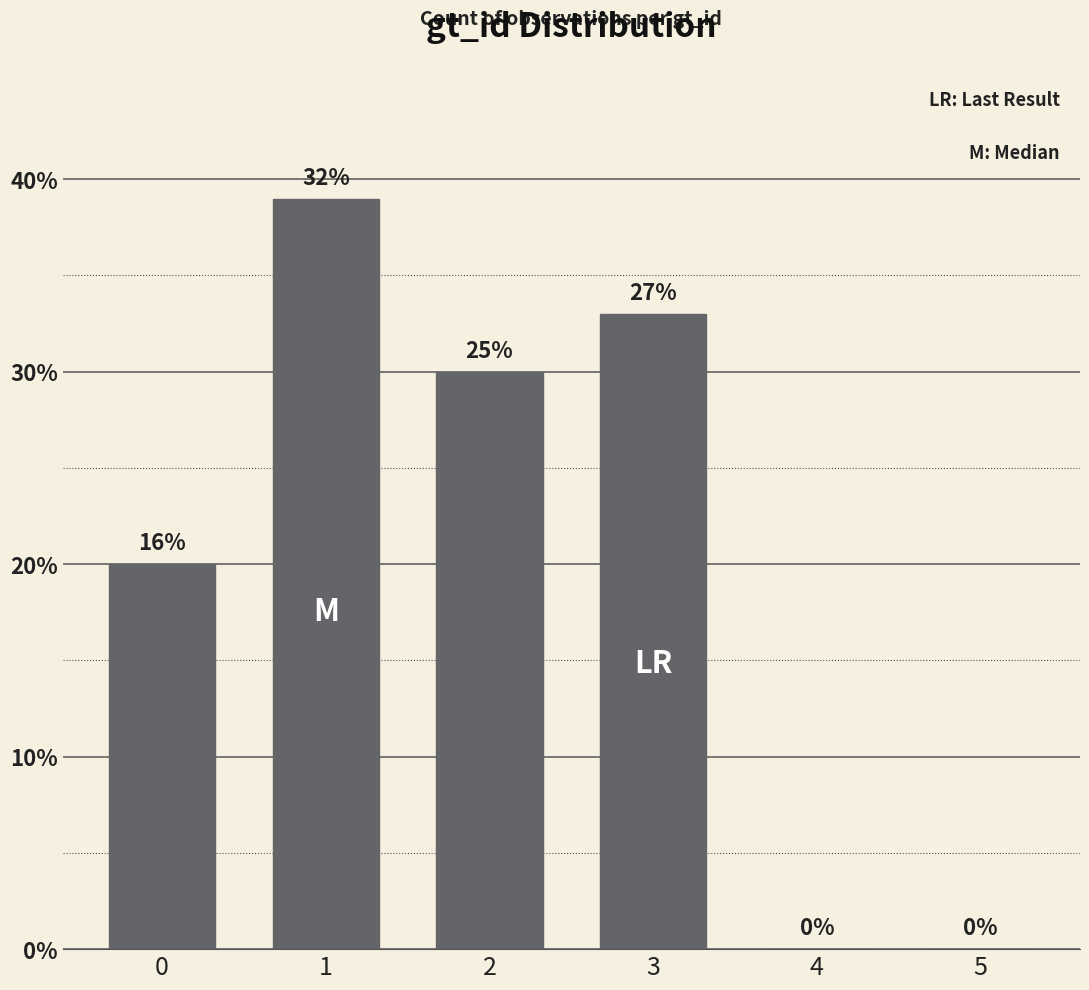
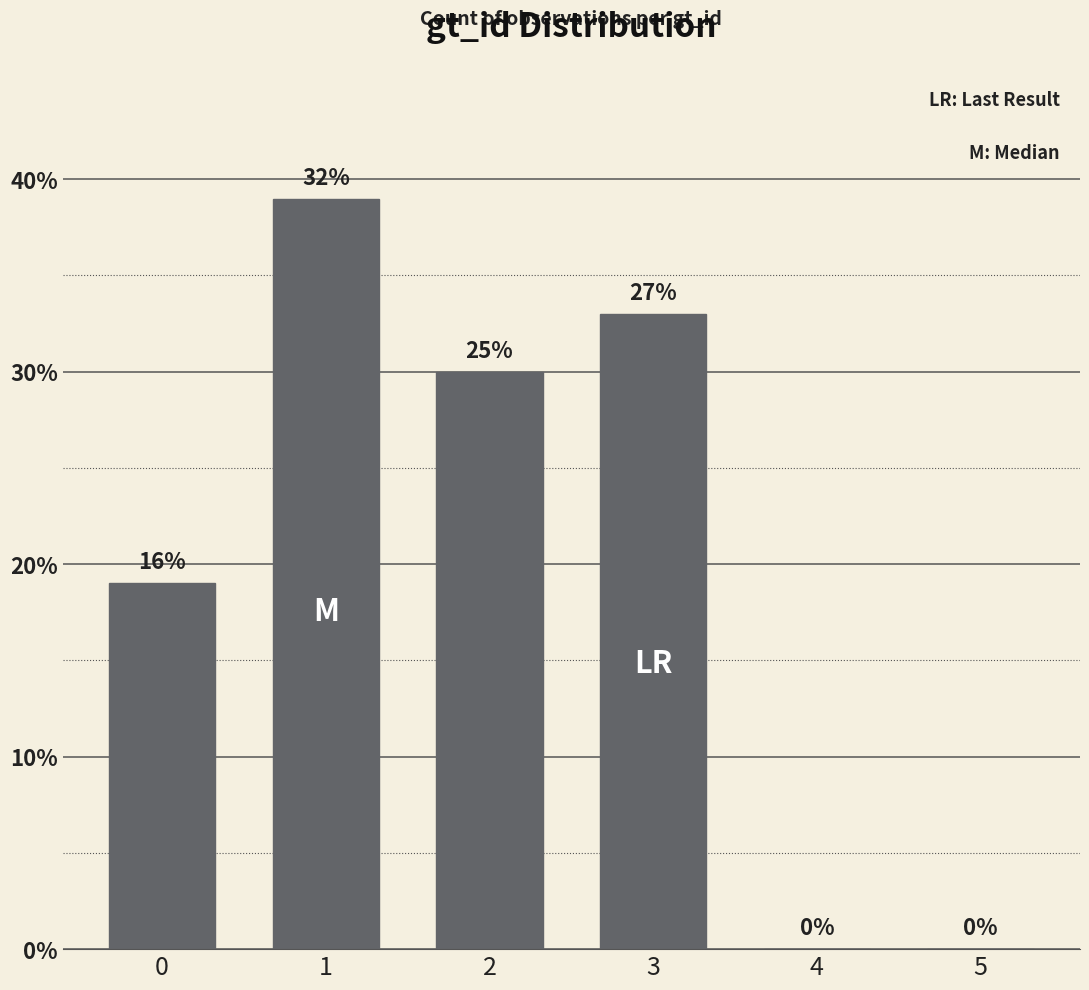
0: 20% -> 19%
